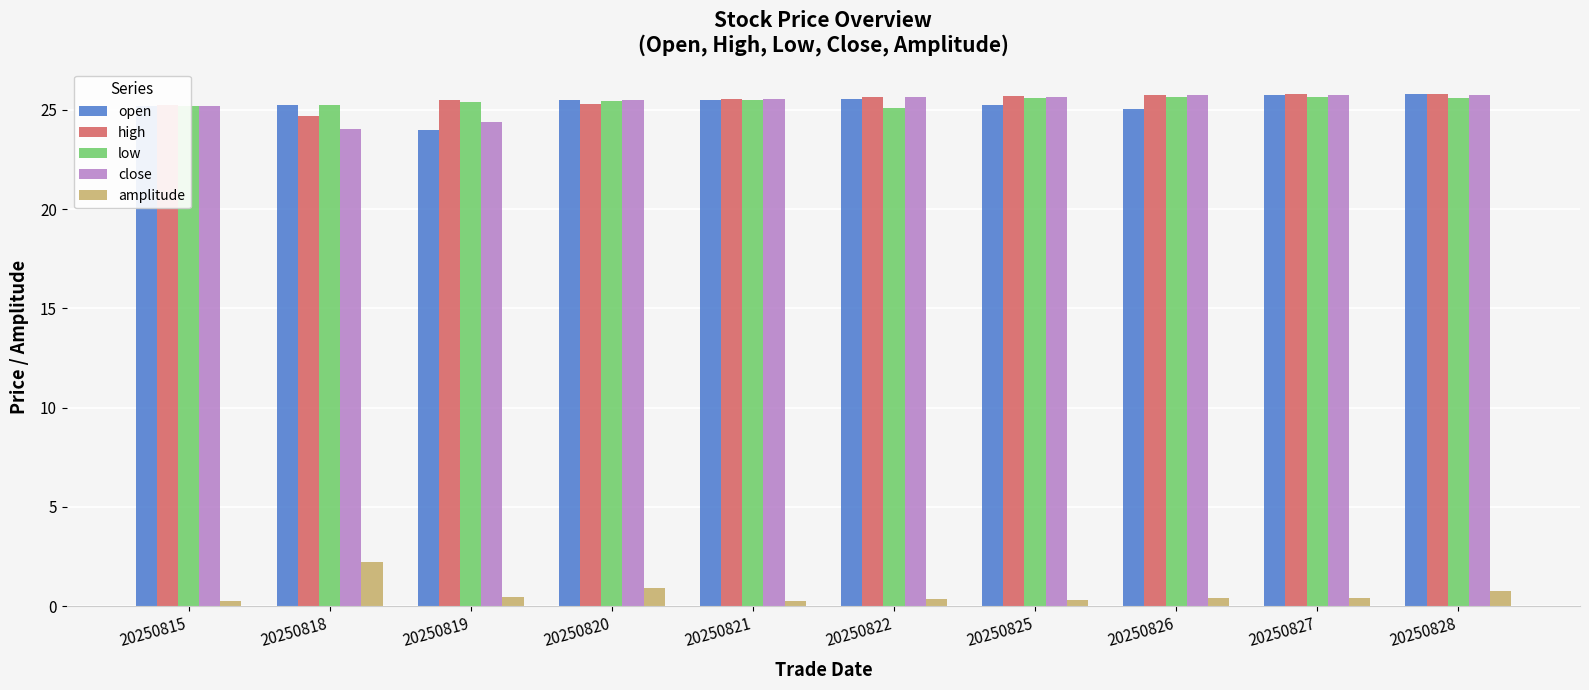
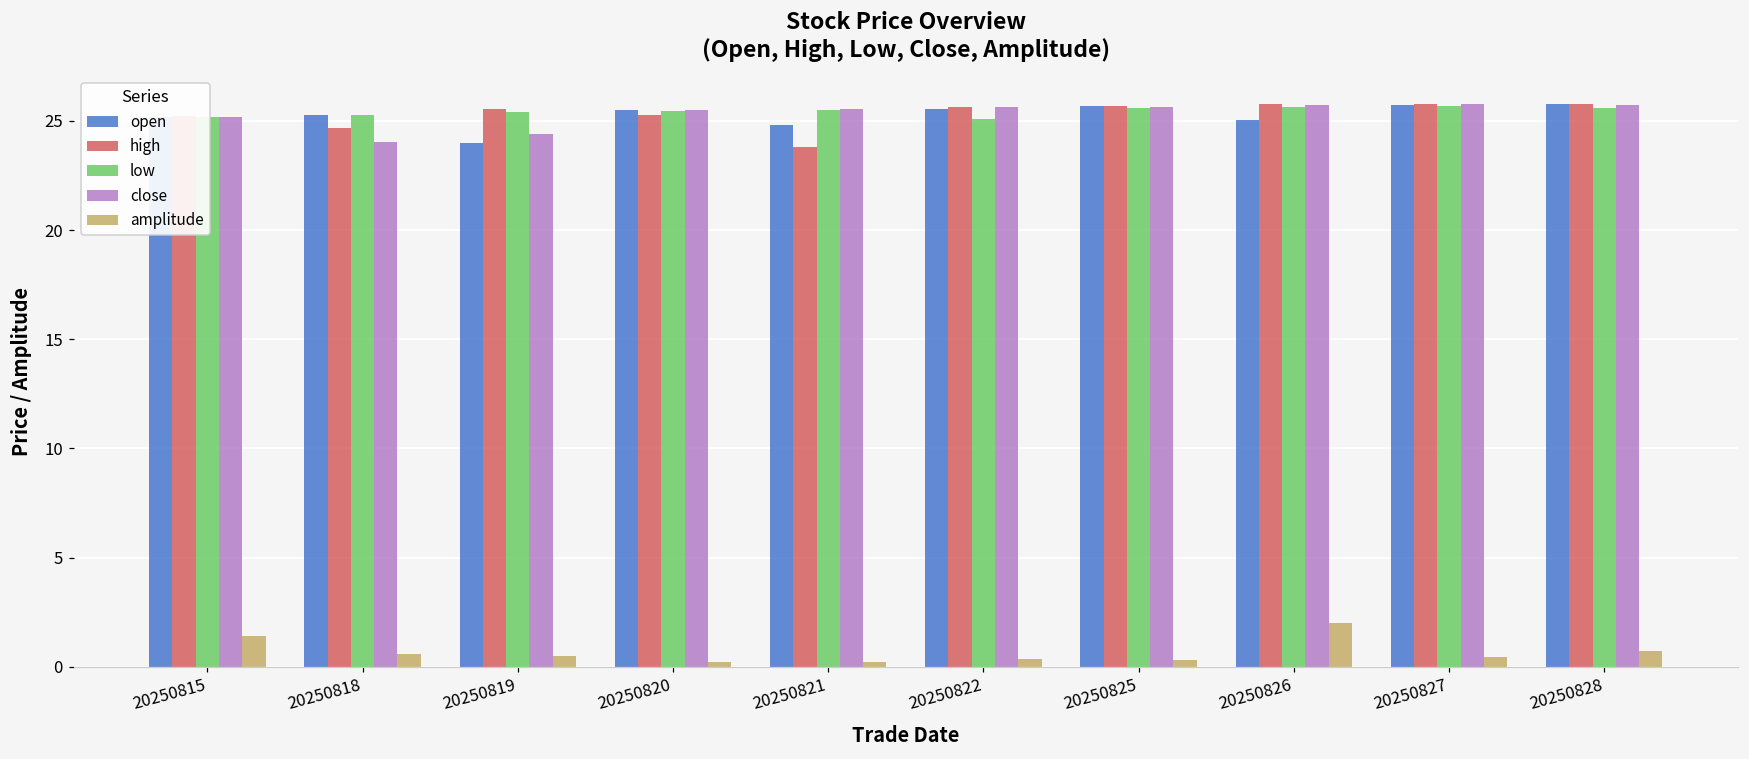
amplitude, 20250815: 0.3 -> 1.4
amplitude, 20250818: 2.2 -> 0.6
amplitude, 20250820: 0.9 -> 0.2
open, 20250821: 25.5 -> 24.8
high, 20250821: 25.6 -> 23.8
open, 20250825: 25.2 -> 25.7
amplitude, 20250826: 0.4 -> 2.0
